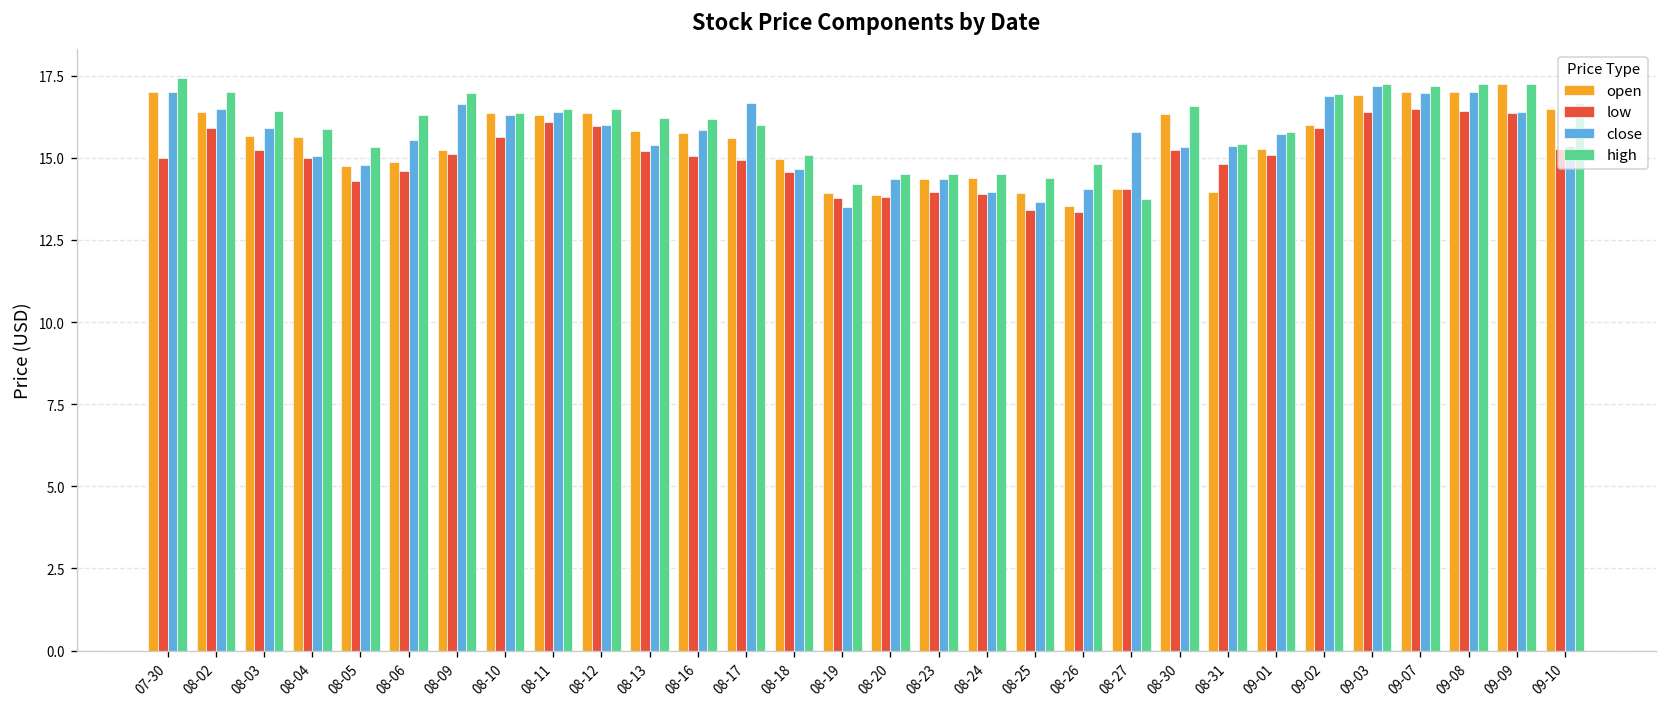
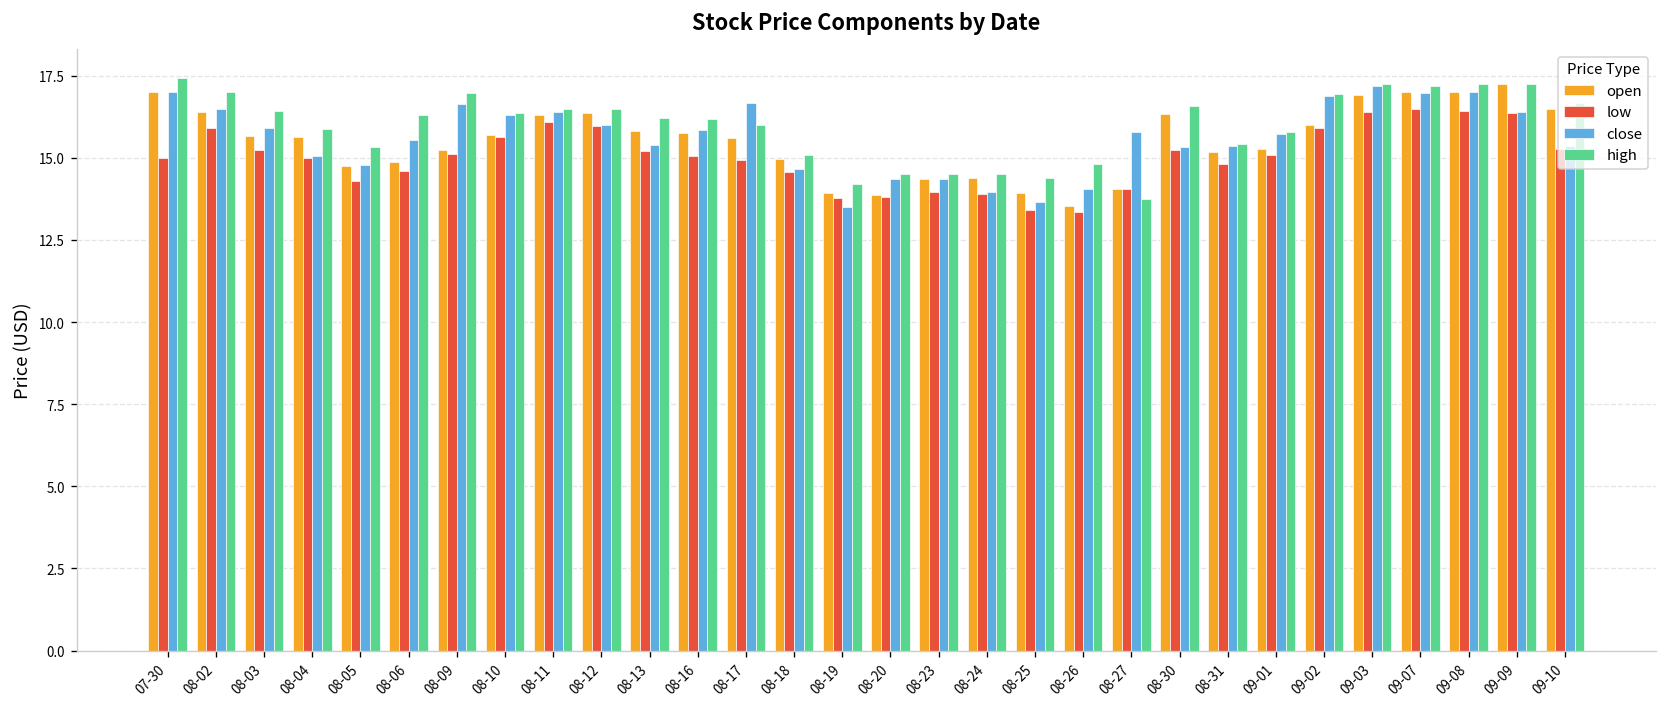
open, 08-10: 16.4 -> 15.7
open, 08-31: 14.0 -> 15.2
